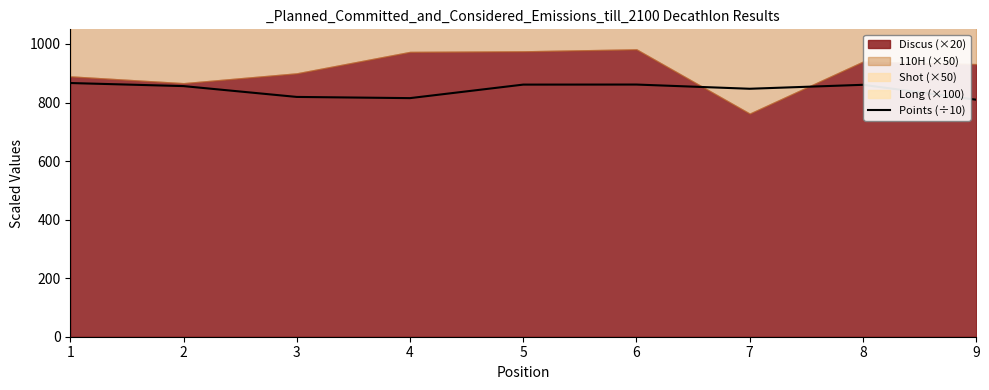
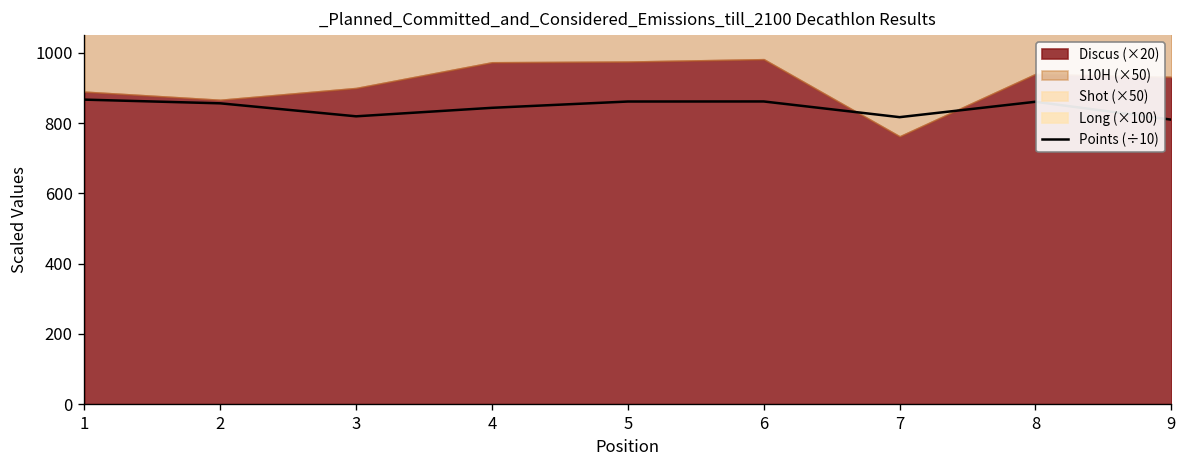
Points (÷10), 4: 820 -> 840
Points (÷10), 7: 850 -> 820
